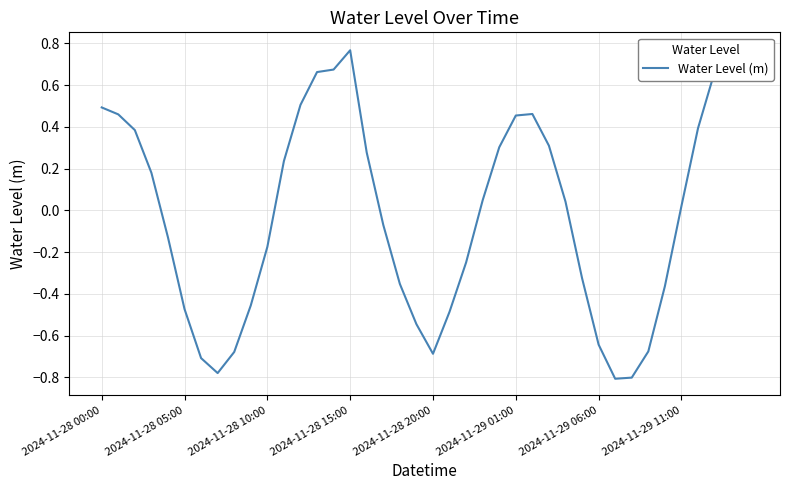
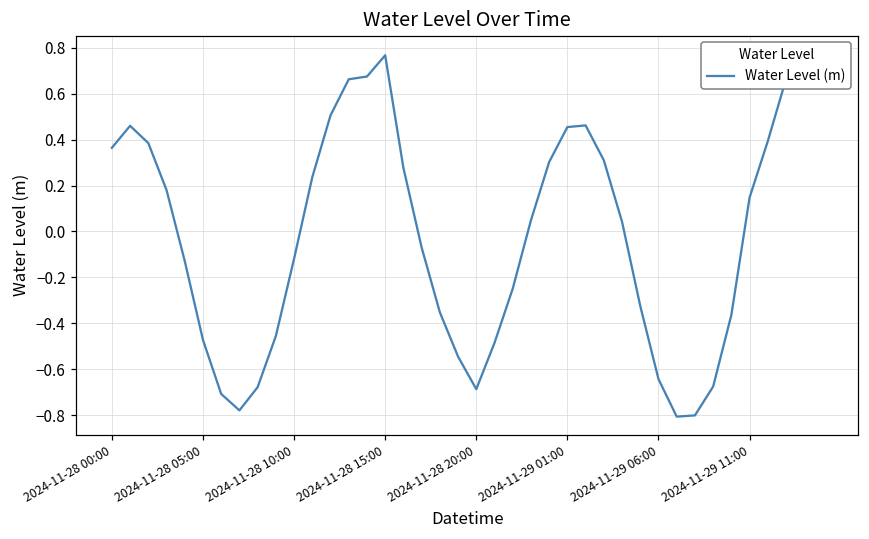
2024-11-28 00:00: 0.49 -> 0.36
2024-11-28 10:00: -0.17 -> -0.12
2024-11-29 11:00: 0.02 -> 0.15
